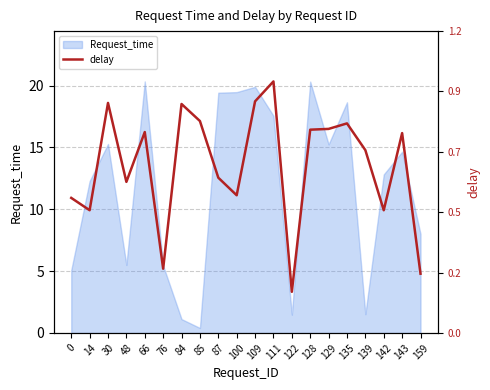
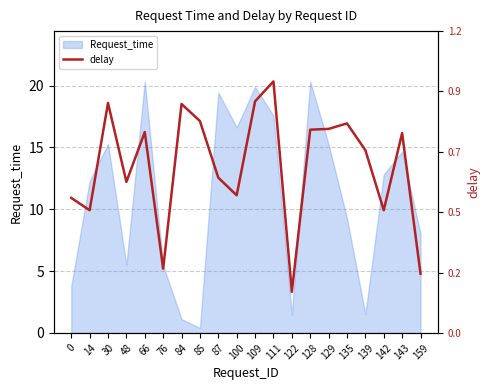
Request_time, 0: 5.1 -> 3.8
Request_time, 100: 19.5 -> 16.6
Request_time, 135: 18.7 -> 9.3
